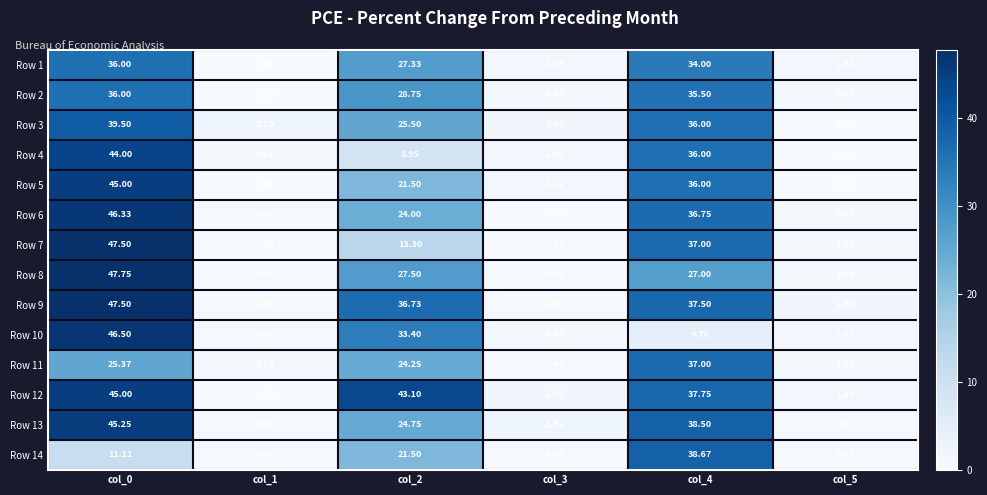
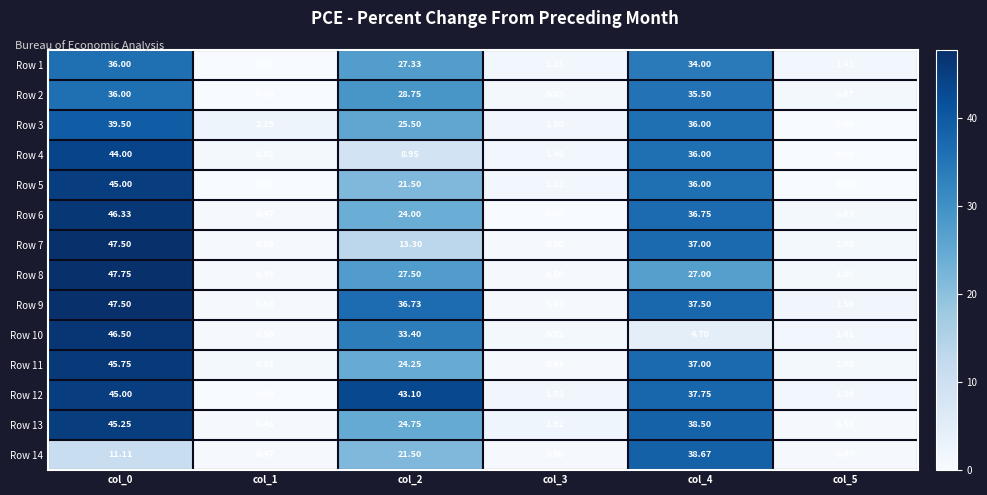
Row 11, col_0: 25.37 -> 45.75
